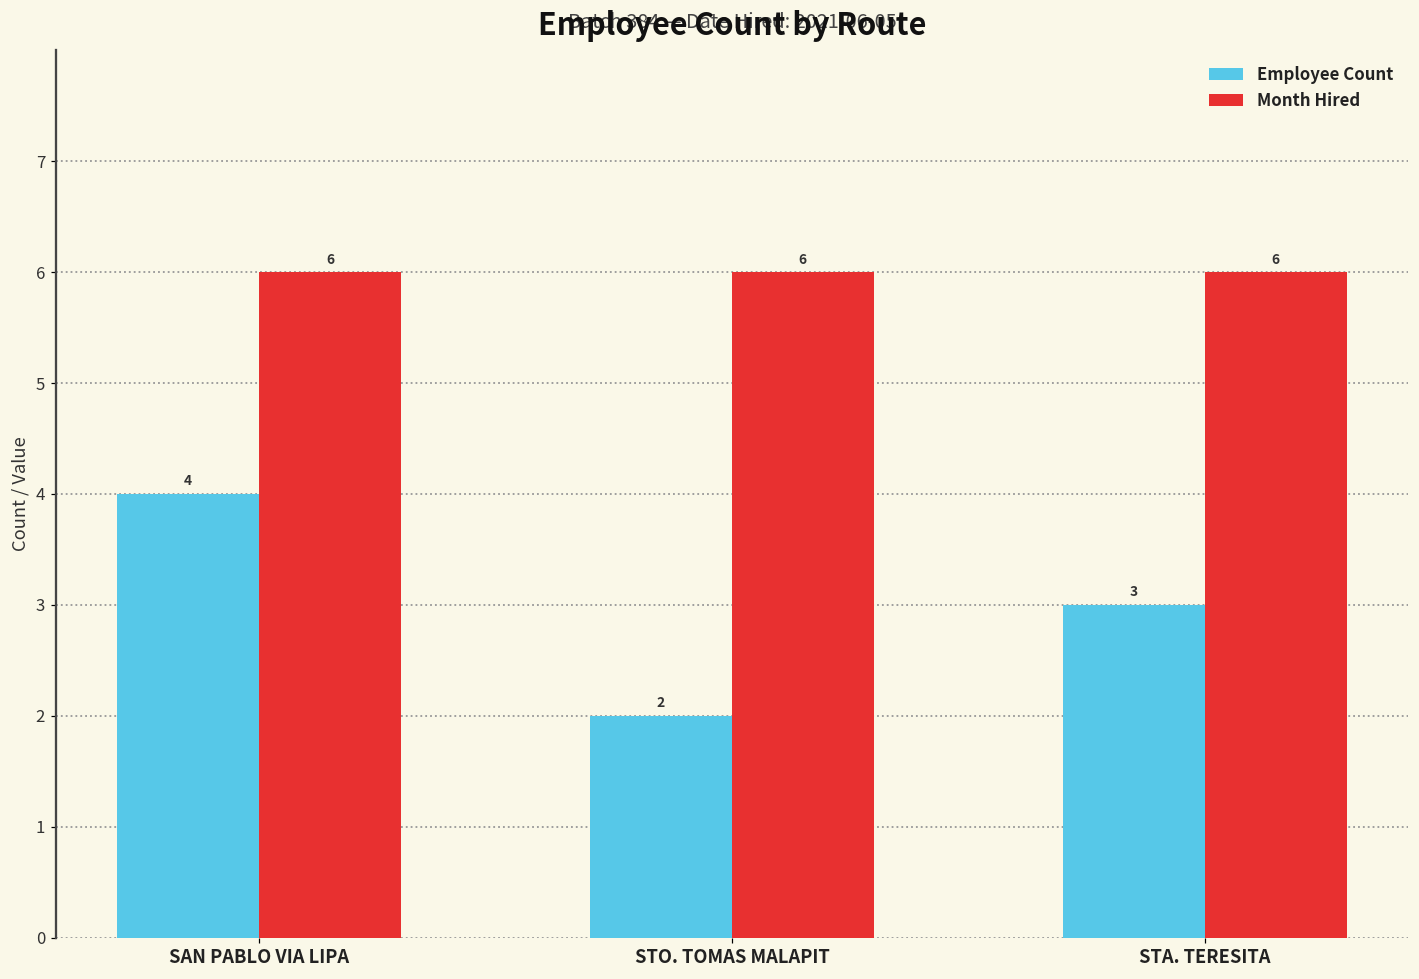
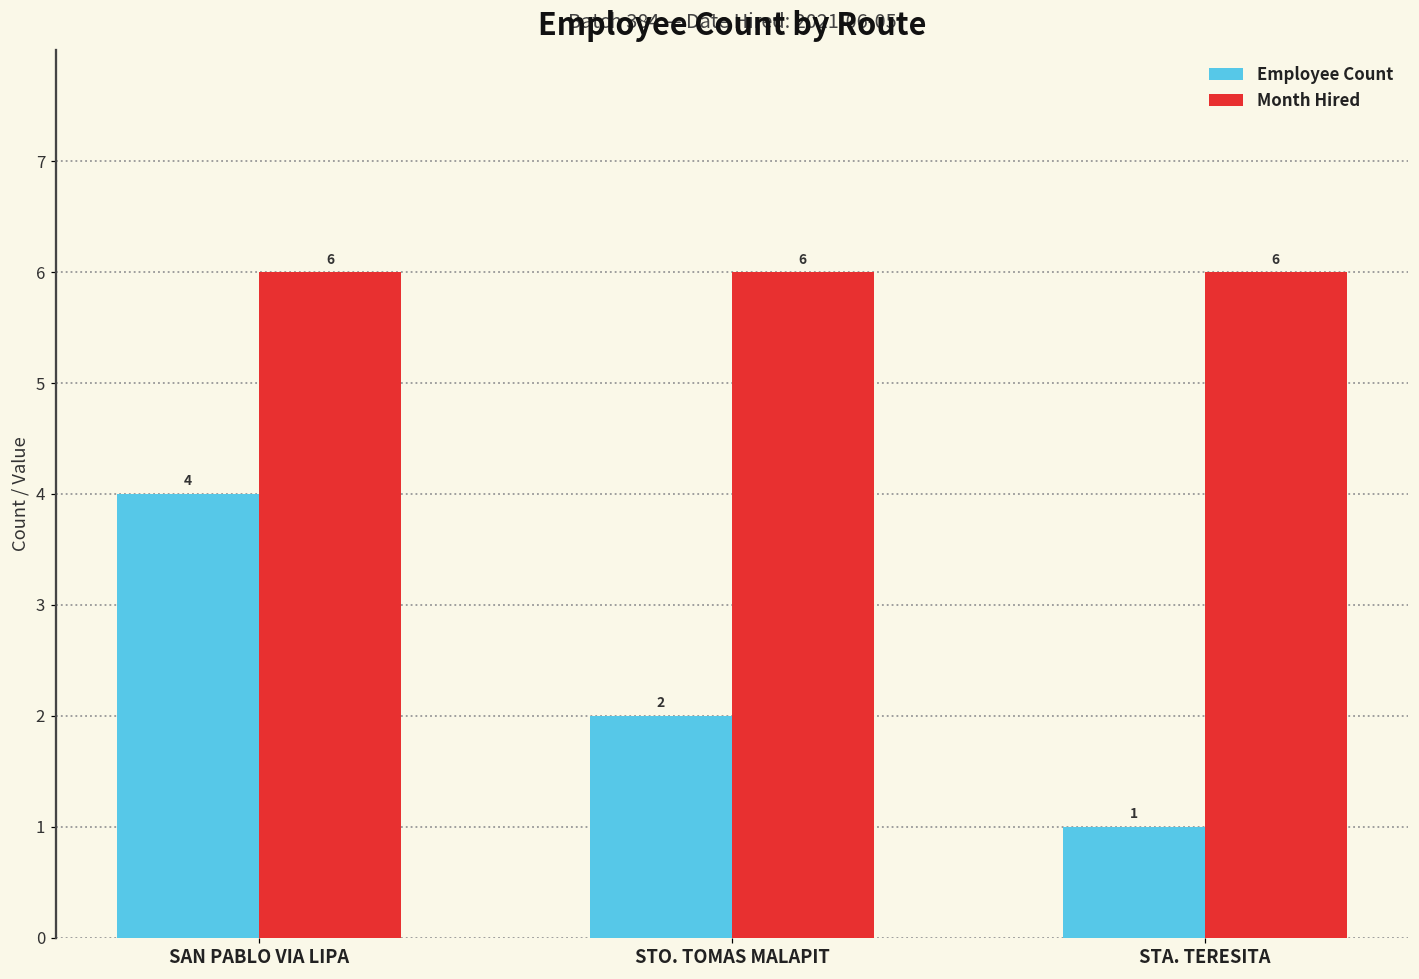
Employee Count, STA. TERESITA: 3 -> 1
